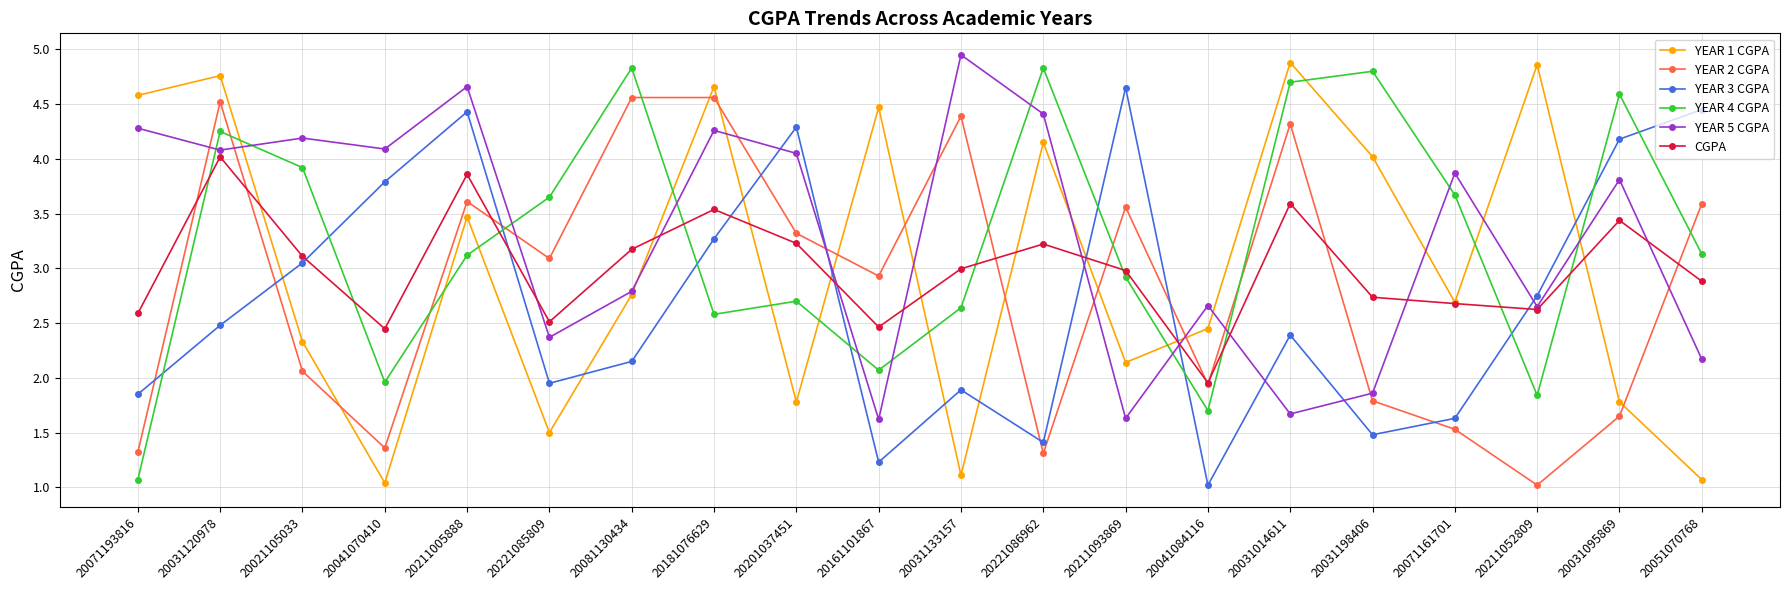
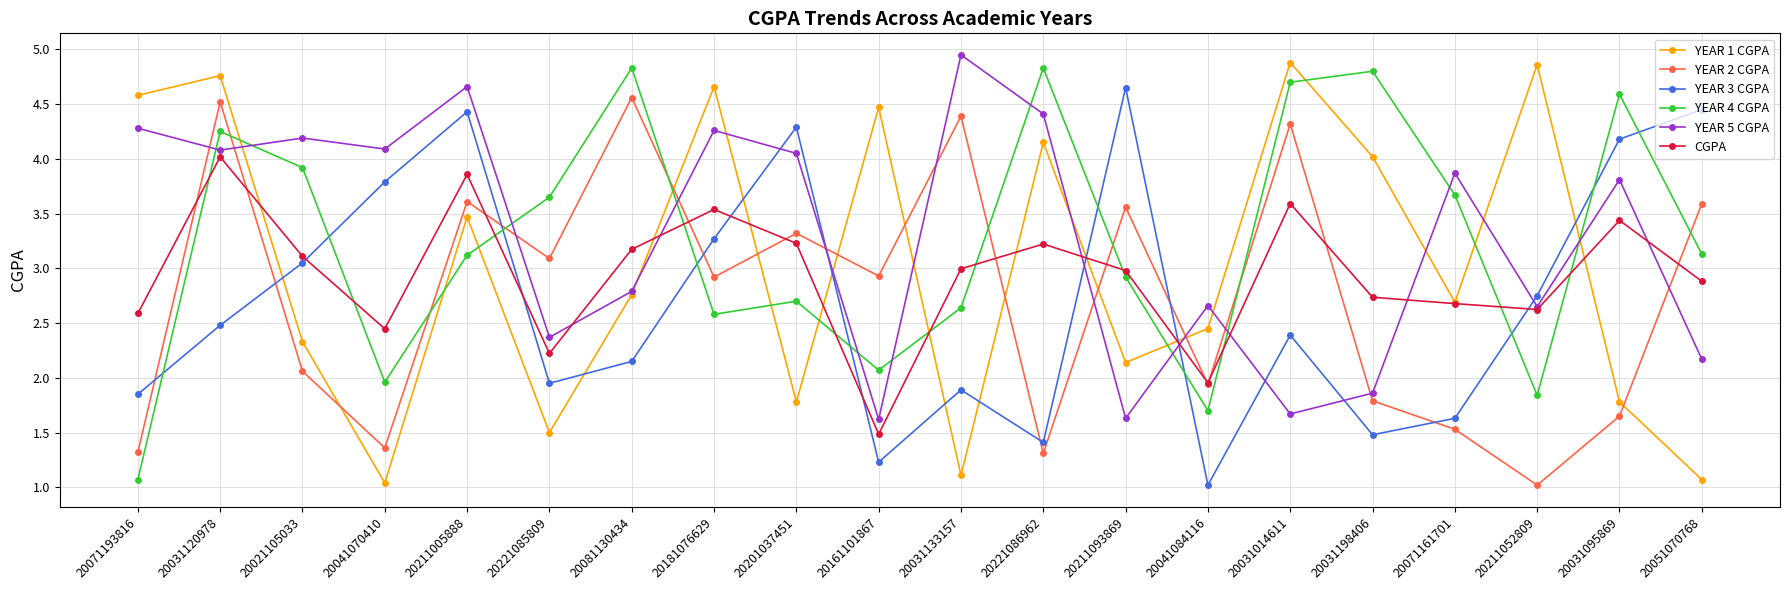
CGPA, 20221085809: 2.51 -> 2.22
YEAR 2 CGPA, 20181076629: 4.56 -> 2.92
CGPA, 20161101867: 2.46 -> 1.49
